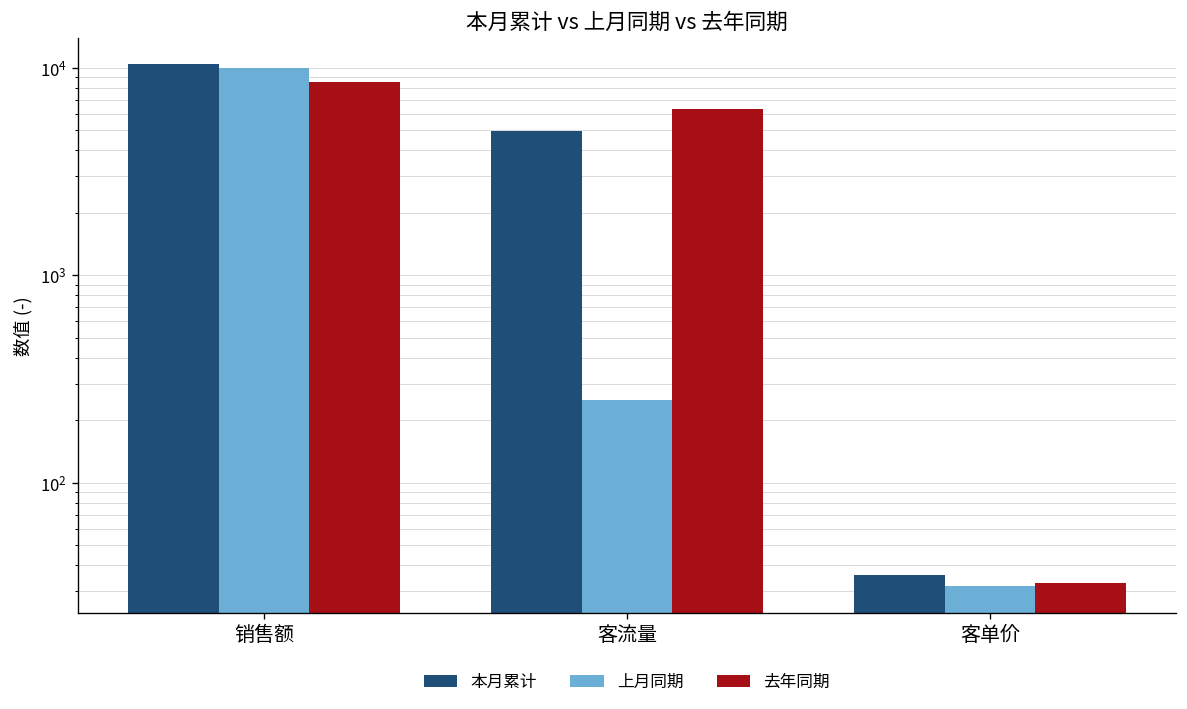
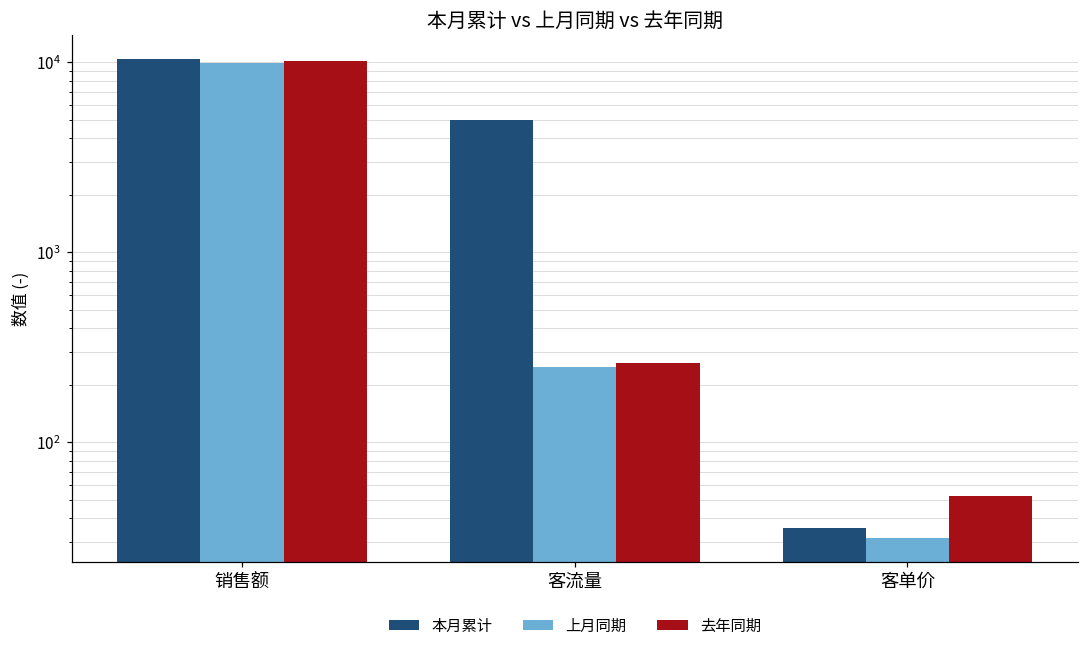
去年同期, 销售额: 9000 -> 10000
去年同期, 客流量: 6300 -> 260
去年同期, 客单价: 33 -> 52
